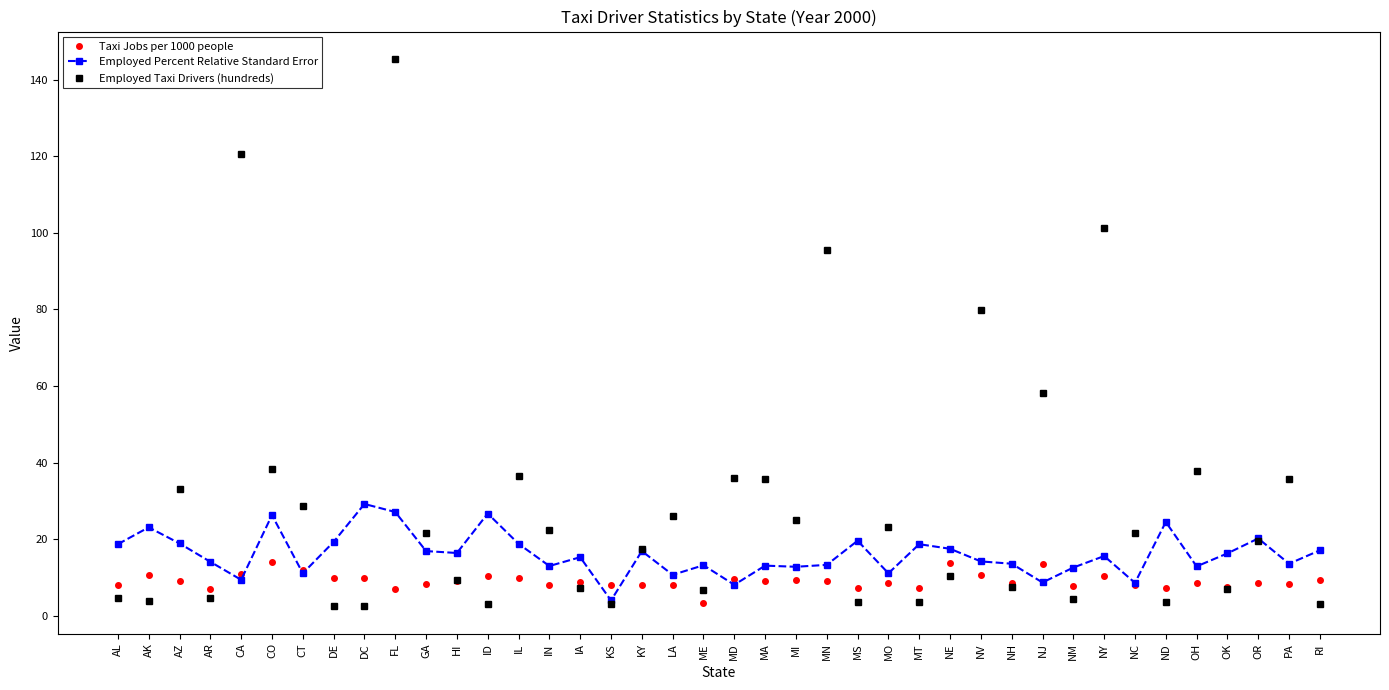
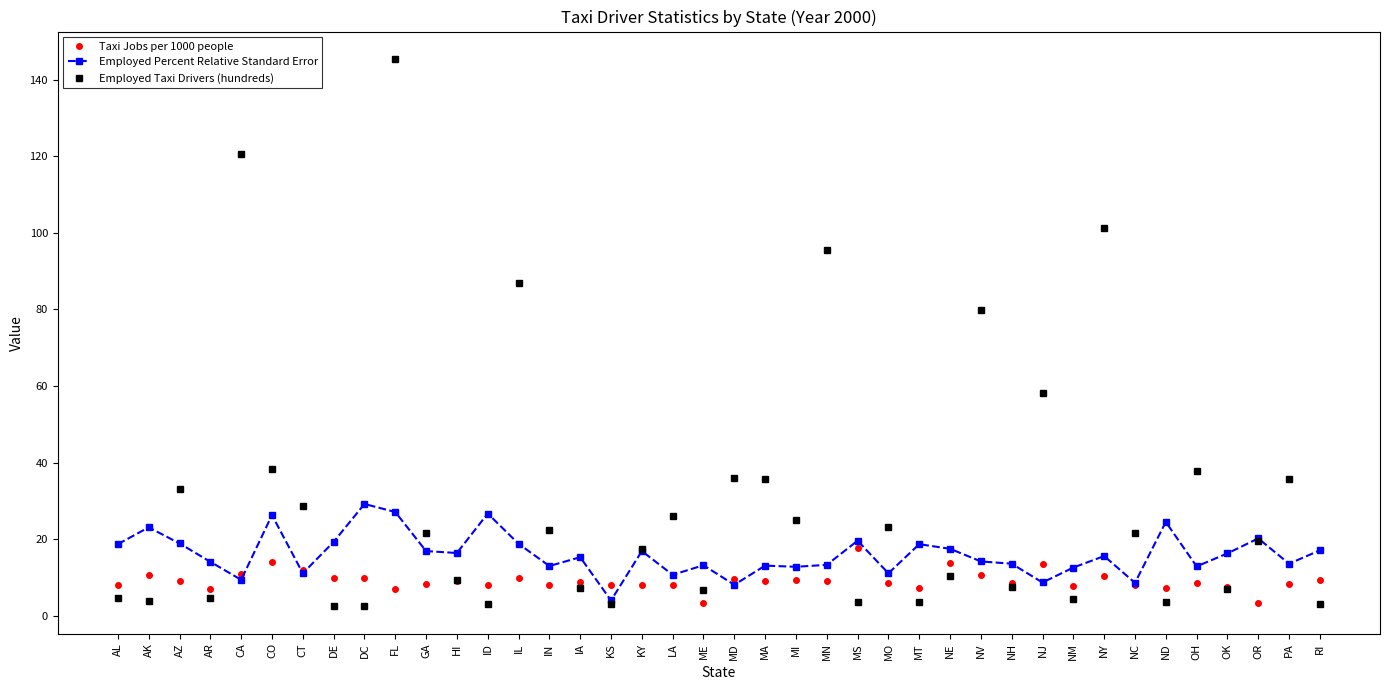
Taxi Jobs per 1000 people, ID: 10 -> 8
Employed Taxi Drivers (hundreds), IL: 36 -> 87
Taxi Jobs per 1000 people, MS: 7 -> 18
Taxi Jobs per 1000 people, OR: 8 -> 3
